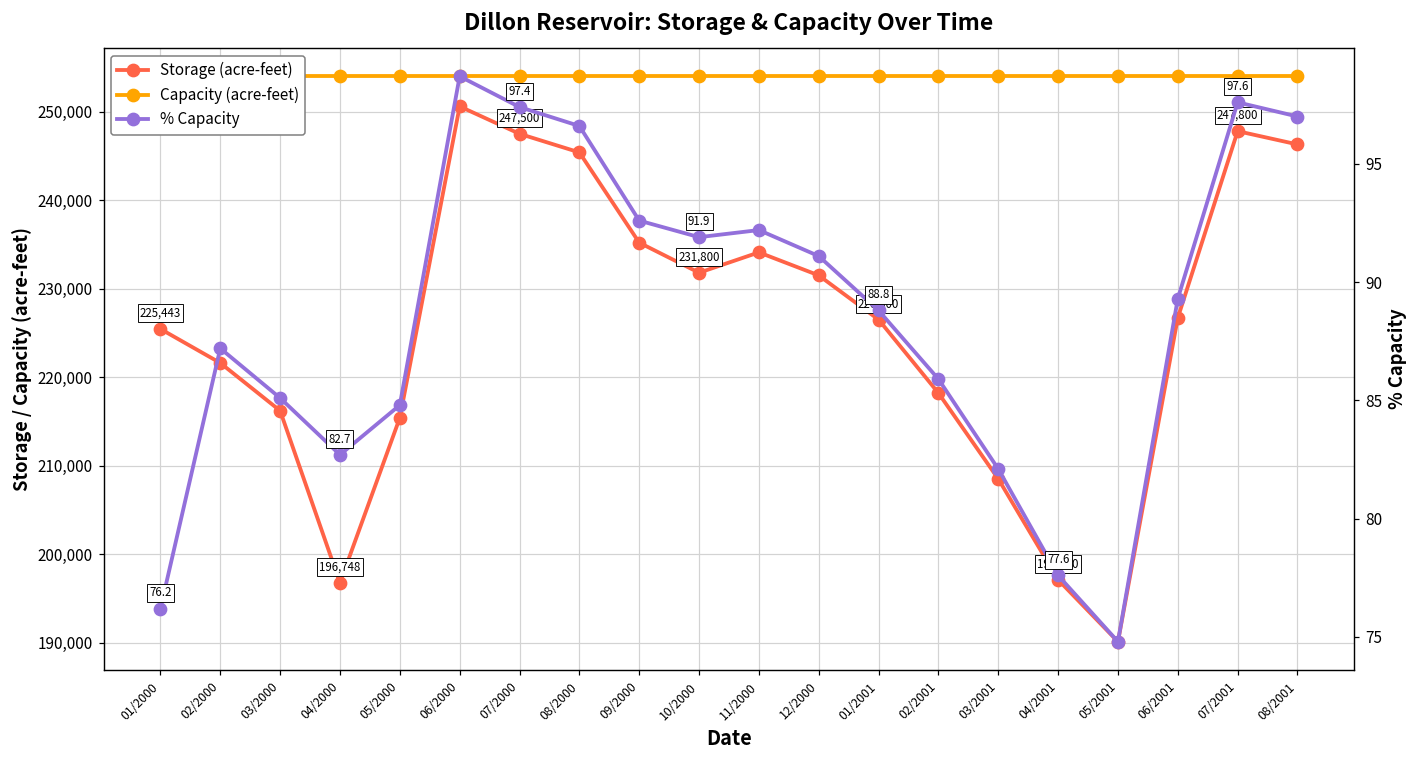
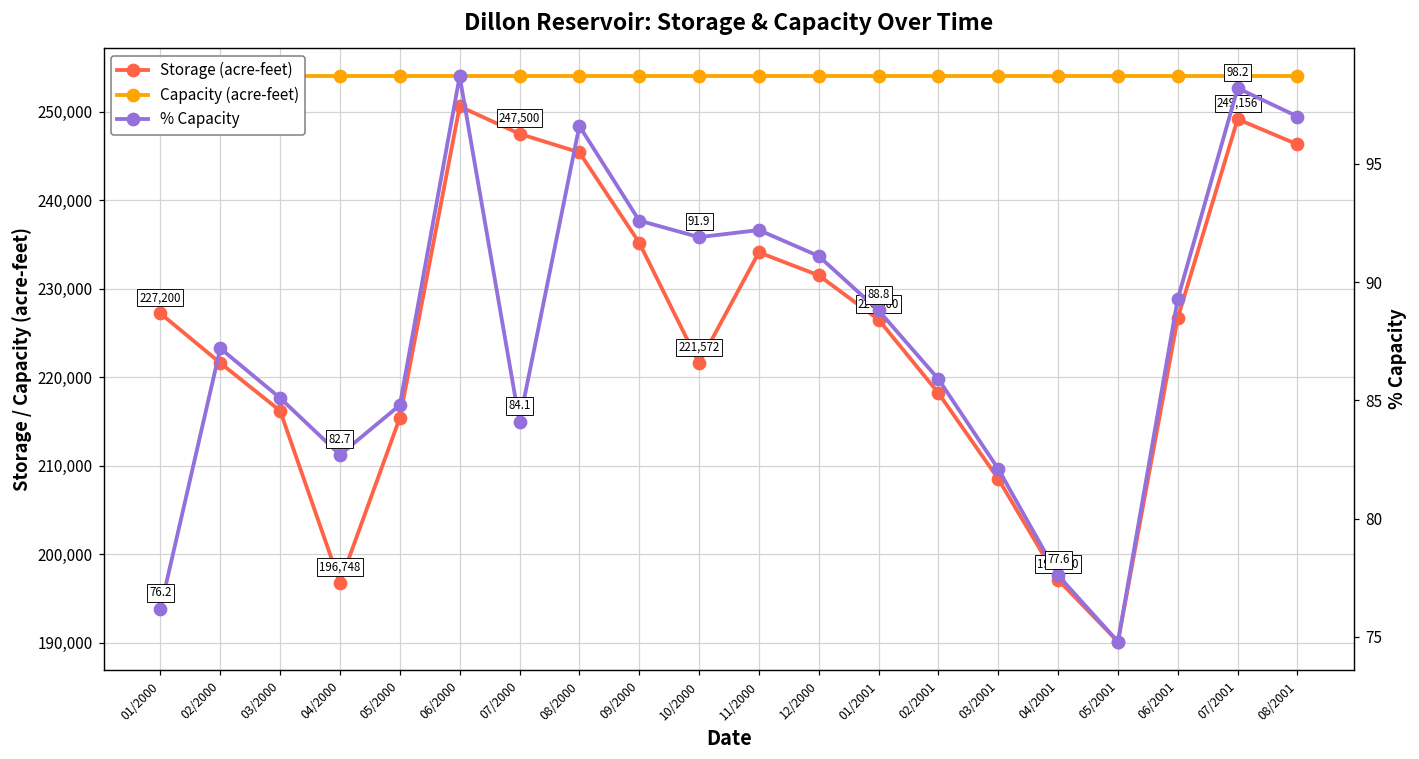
Storage (acre-feet), 01/2000: 225,443 -> 227,200
Storage (acre-feet), 10/2000: 231,800 -> 221,572
Storage (acre-feet), 07/2001: 247,800 -> 249,156
% Capacity, 07/2000: 97.4 -> 84.1
% Capacity, 07/2001: 97.6 -> 98.2
